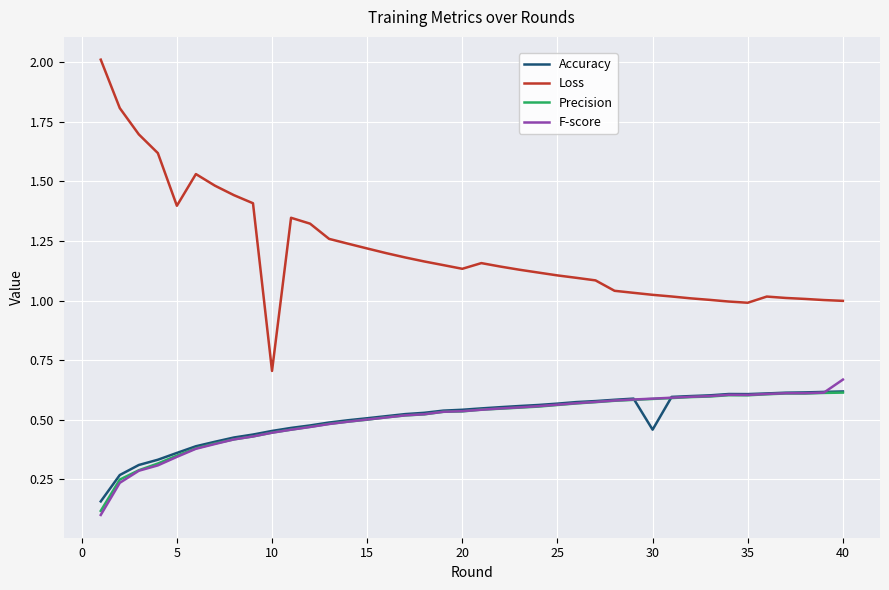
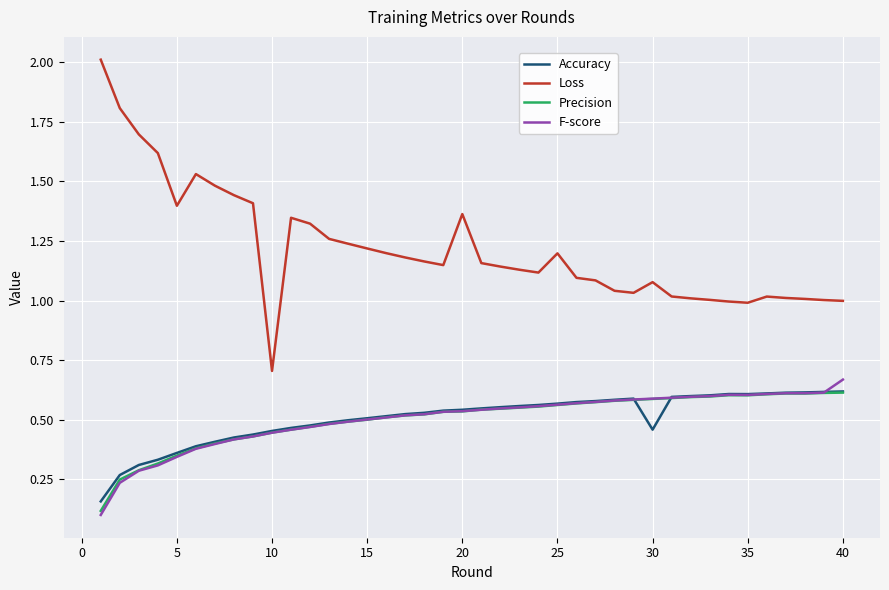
Loss, 20: 1.13 -> 1.36
Loss, 25: 1.11 -> 1.20
Loss, 30: 1.02 -> 1.08
